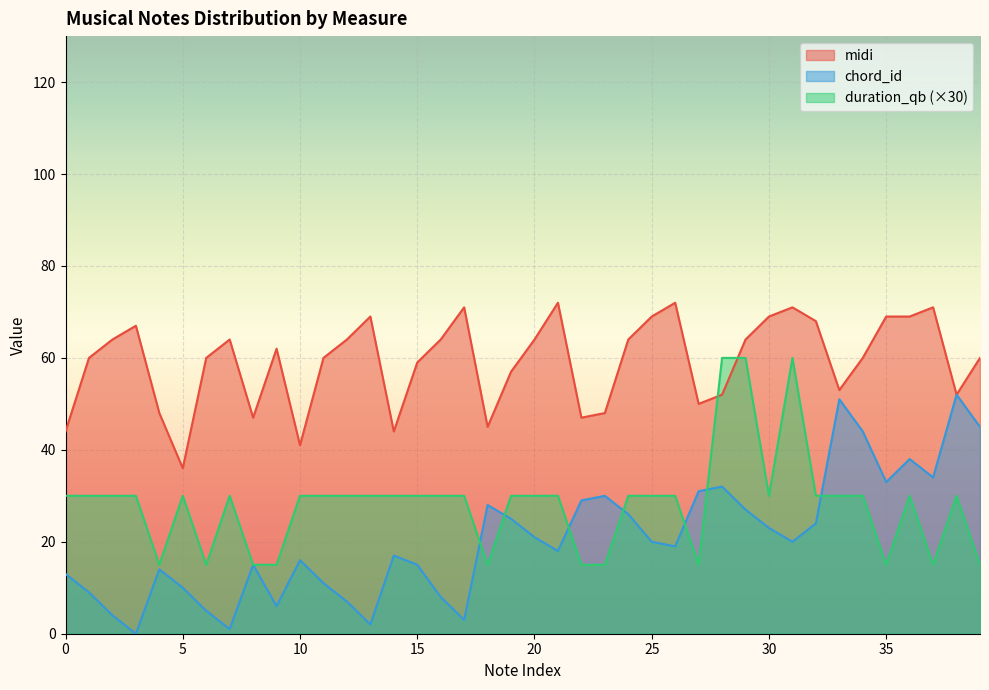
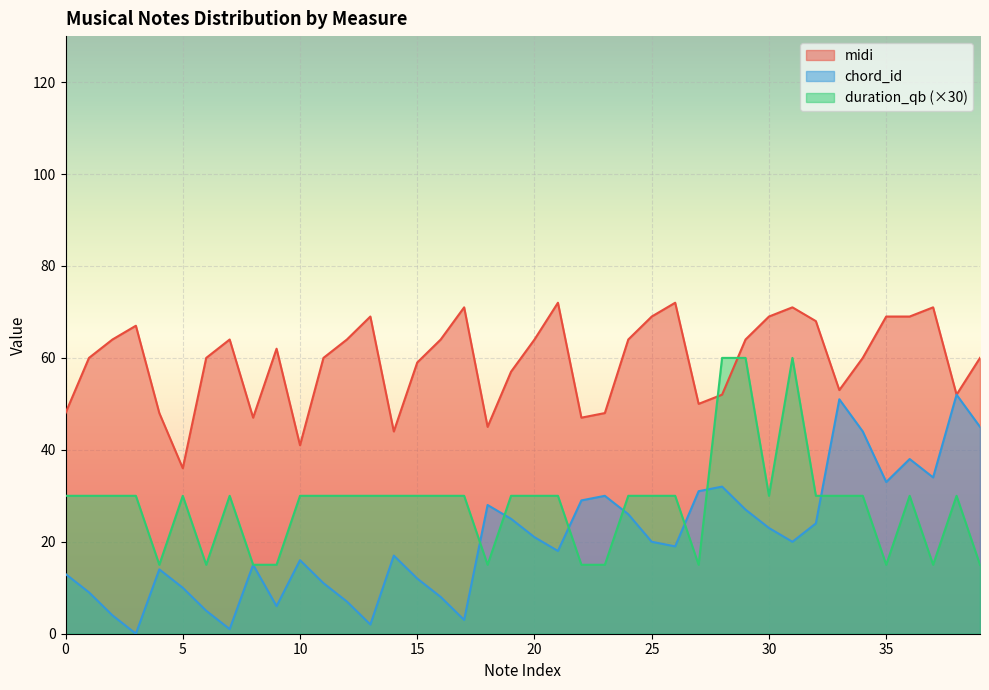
midi, 0: 44 -> 48
chord_id, 15: 15 -> 12
